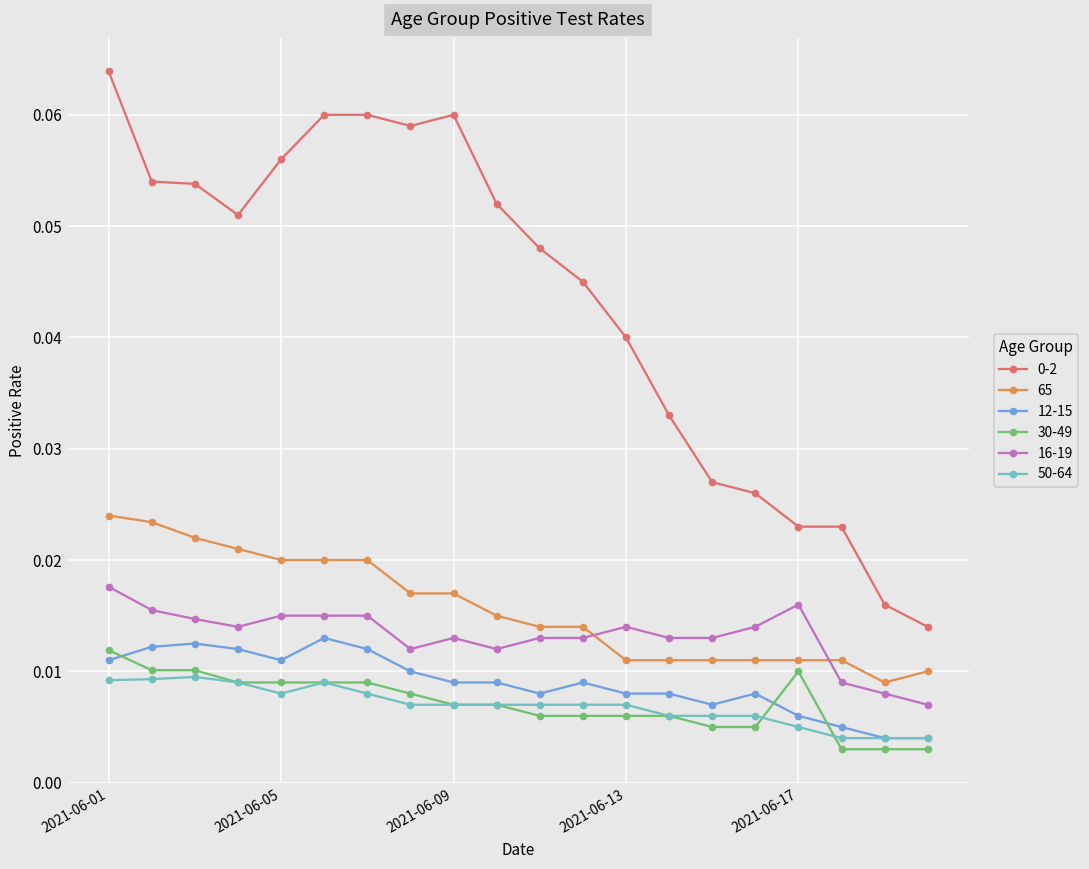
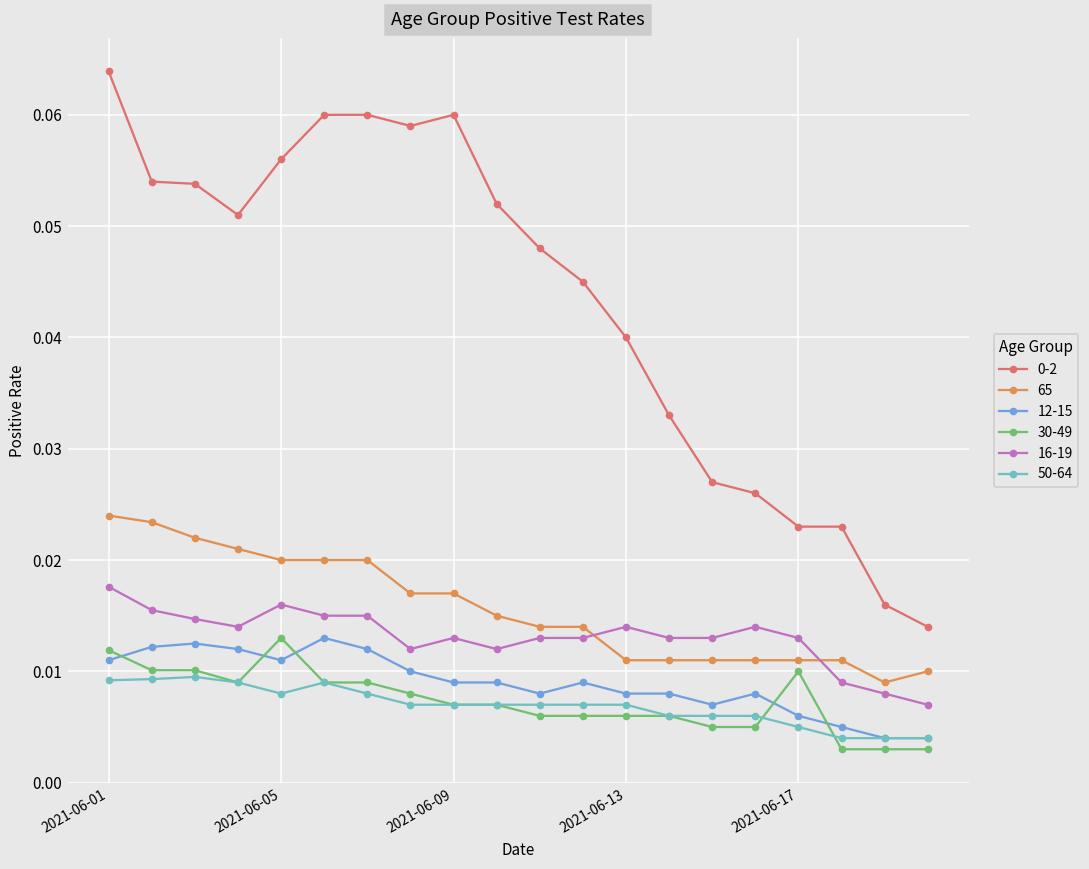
30-49, 2021-06-05: 0.009 -> 0.013
16-19, 2021-06-05: 0.015 -> 0.016
16-19, 2021-06-17: 0.016 -> 0.013
